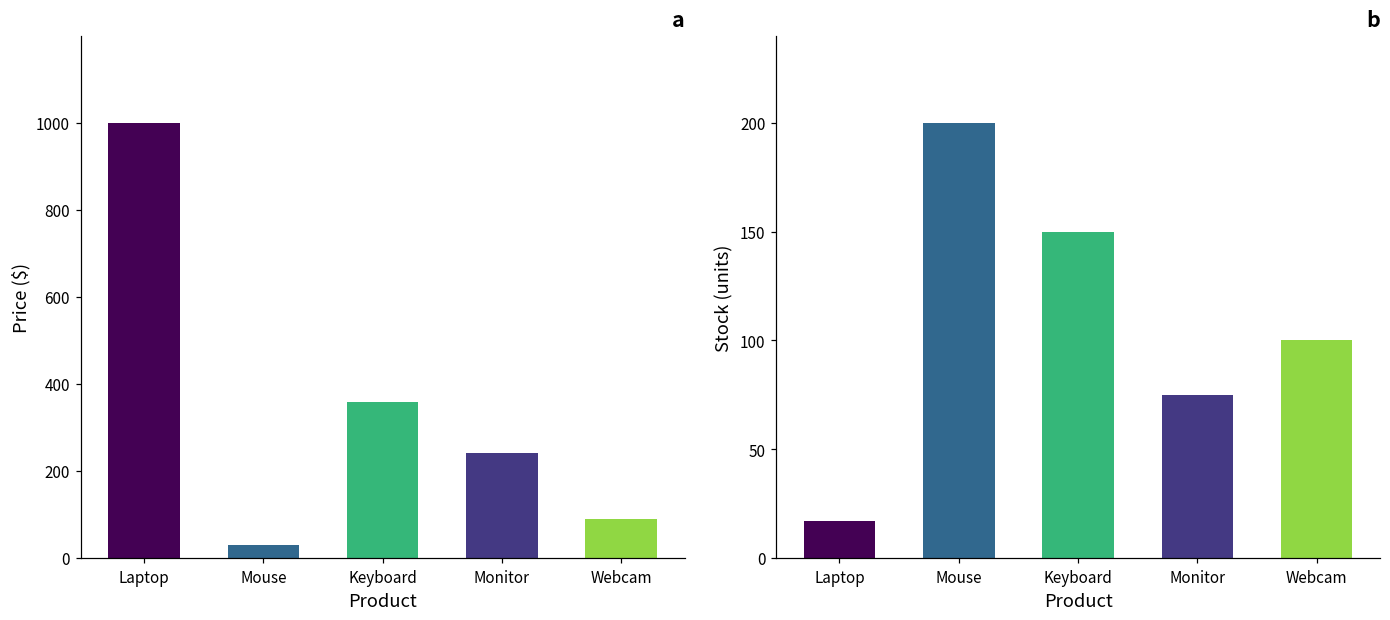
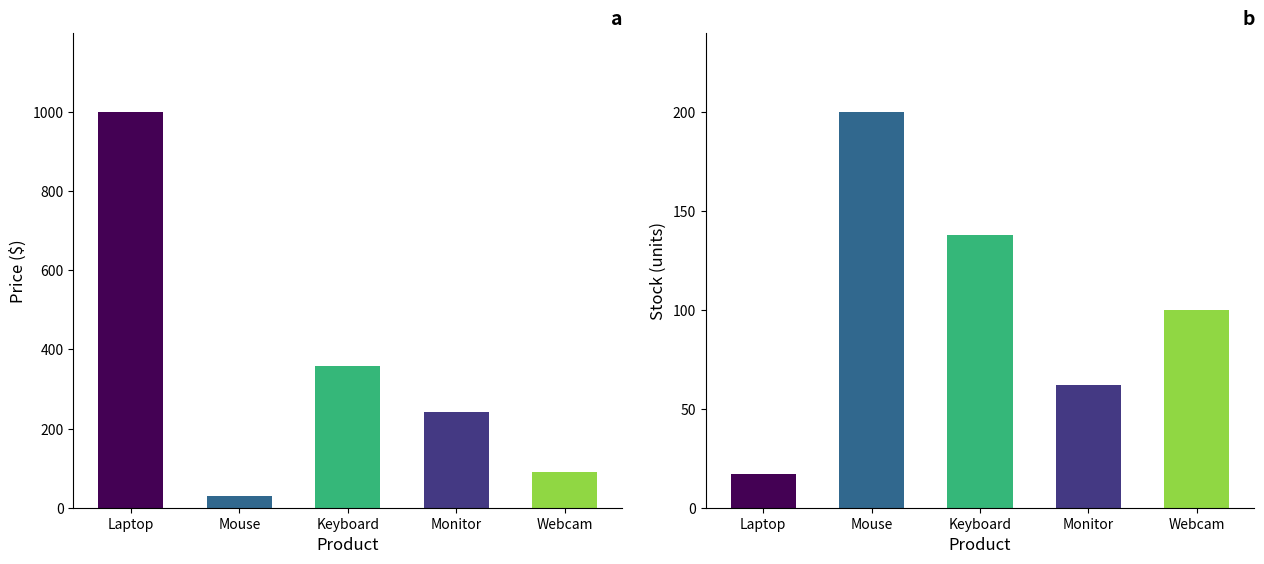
b, Keyboard: 150 -> 138
b, Monitor: 75 -> 62
